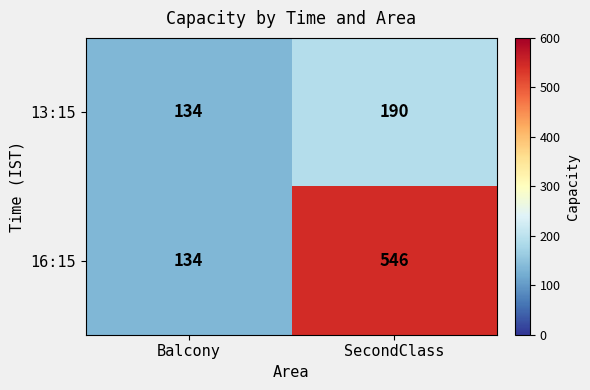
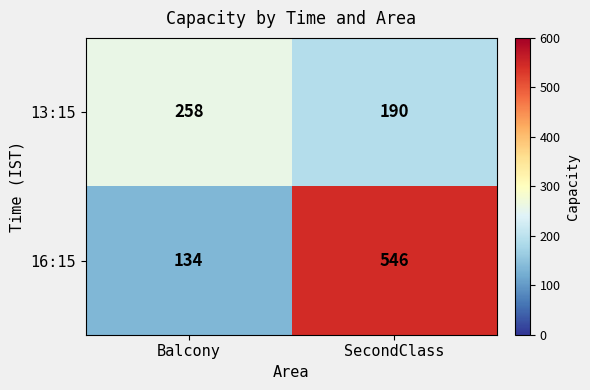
13:15, Balcony: 134 -> 258
